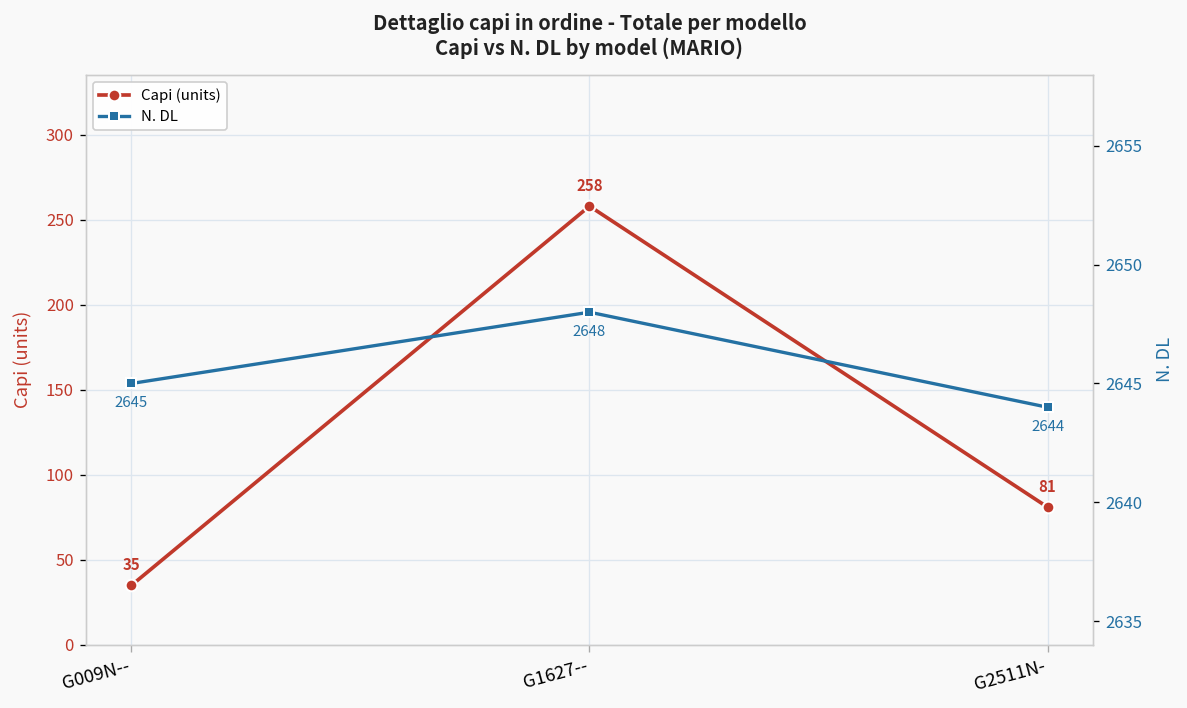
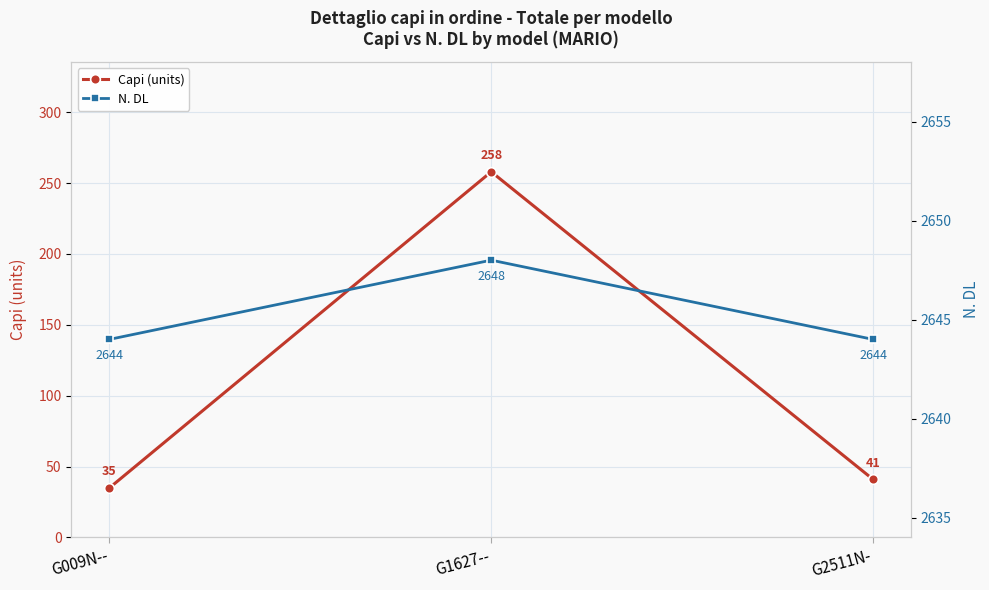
Capi (units), G2511N-: 81 -> 41
N. DL, G009N--: 2645 -> 2644
